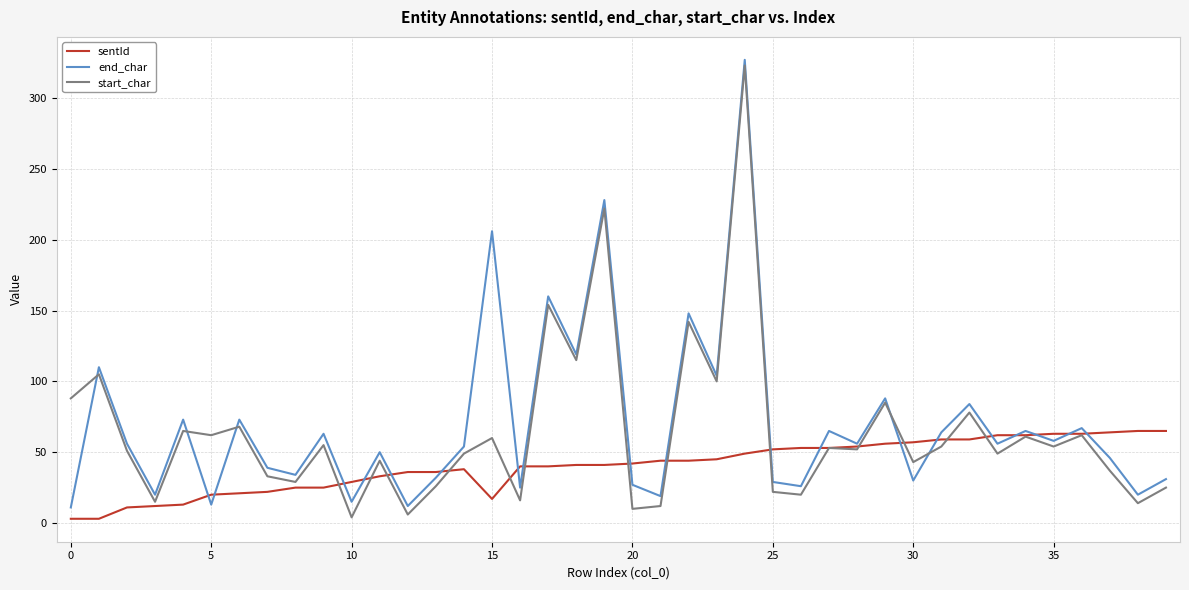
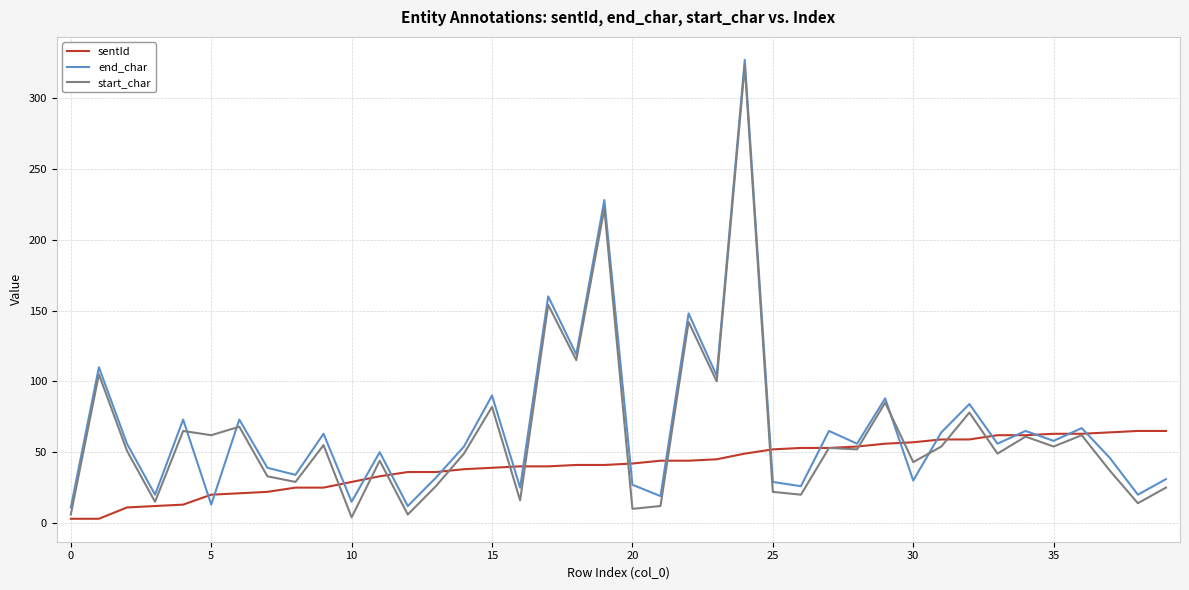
start_char, 0: 88 -> 6
sentId, 15: 17 -> 39
end_char, 15: 206 -> 90
start_char, 15: 60 -> 82
